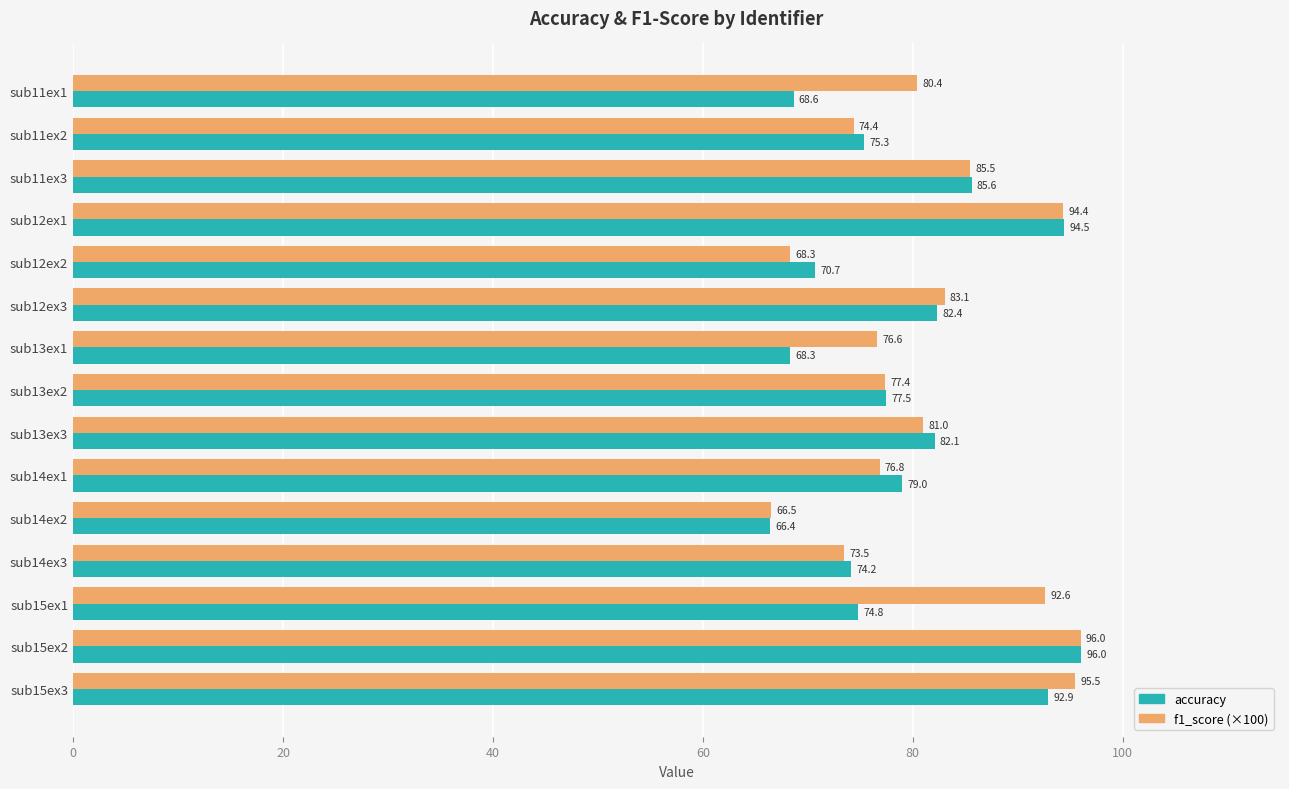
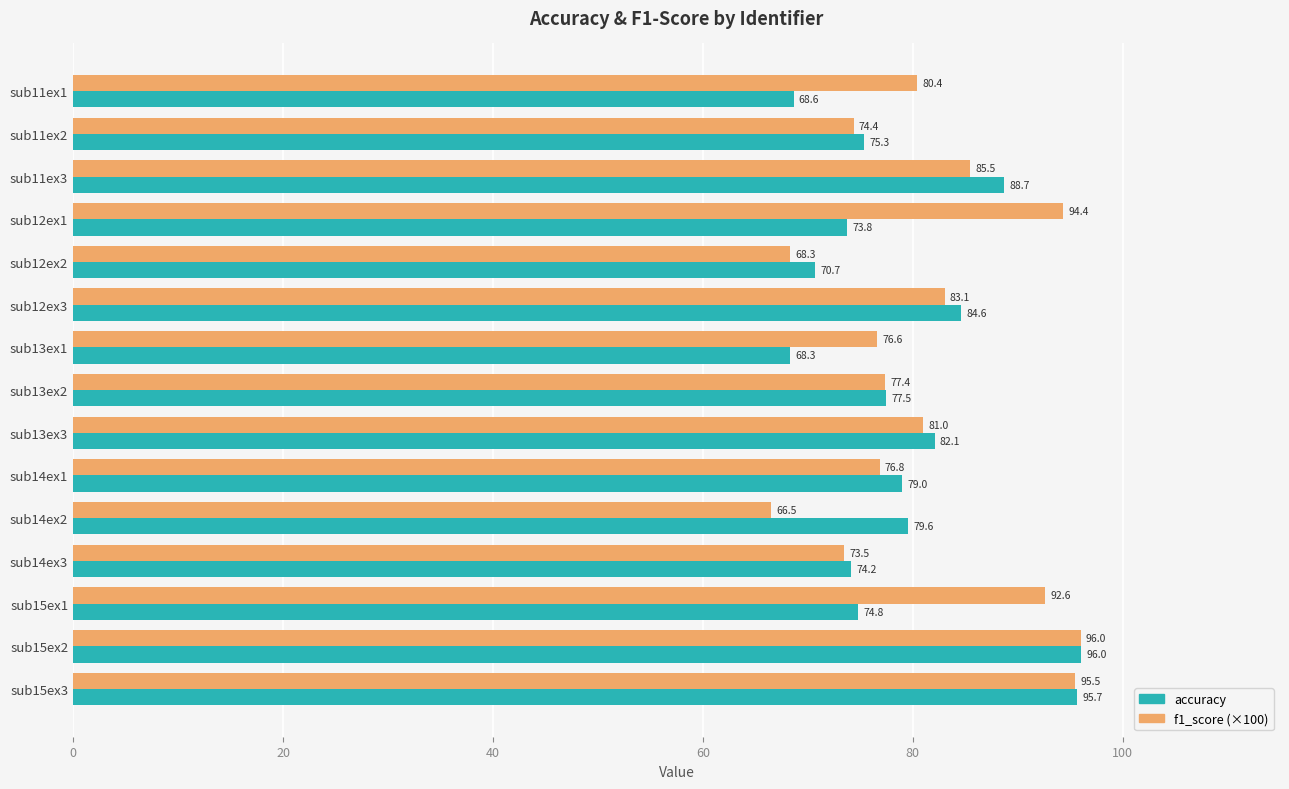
accuracy, sub11ex3: 85.6 -> 88.7
accuracy, sub12ex1: 94.5 -> 73.8
accuracy, sub12ex3: 82.4 -> 84.6
accuracy, sub14ex2: 66.4 -> 79.6
accuracy, sub15ex3: 92.9 -> 95.7
